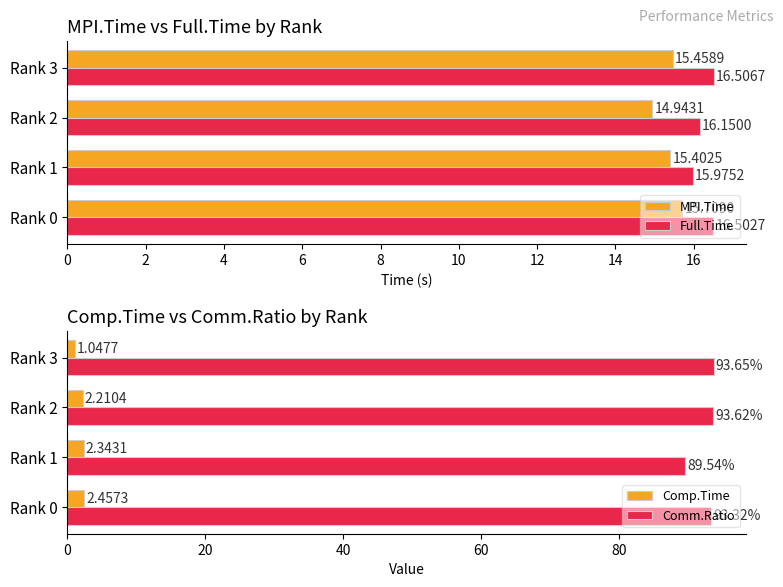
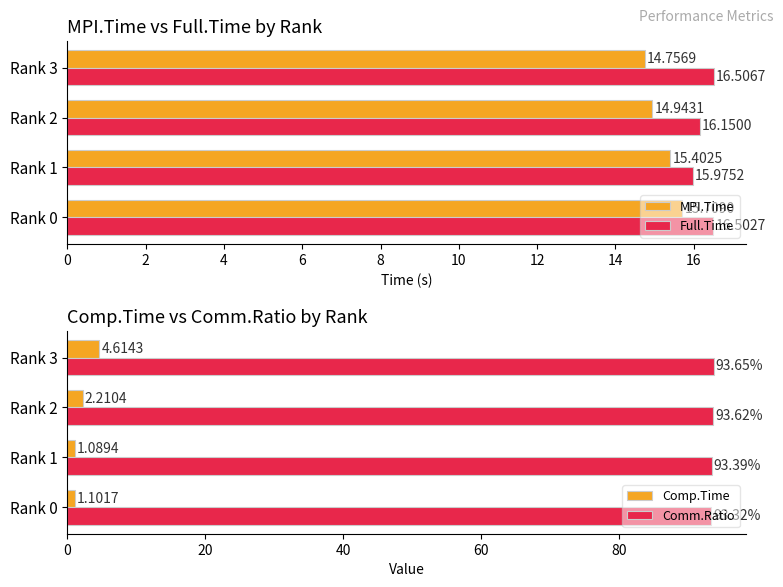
MPI.Time vs Full.Time by Rank, MPI.Time, Rank 3: 15.4589 -> 14.7569
Comp.Time vs Comm.Ratio by Rank, Comp.Time, Rank 3: 1.0477 -> 4.6143
Comp.Time vs Comm.Ratio by Rank, Comp.Time, Rank 1: 2.3431 -> 1.0894
Comp.Time vs Comm.Ratio by Rank, Comm.Ratio, Rank 1: 89.54% -> 93.39%
Comp.Time vs Comm.Ratio by Rank, Comp.Time, Rank 0: 2.4573 -> 1.1017
